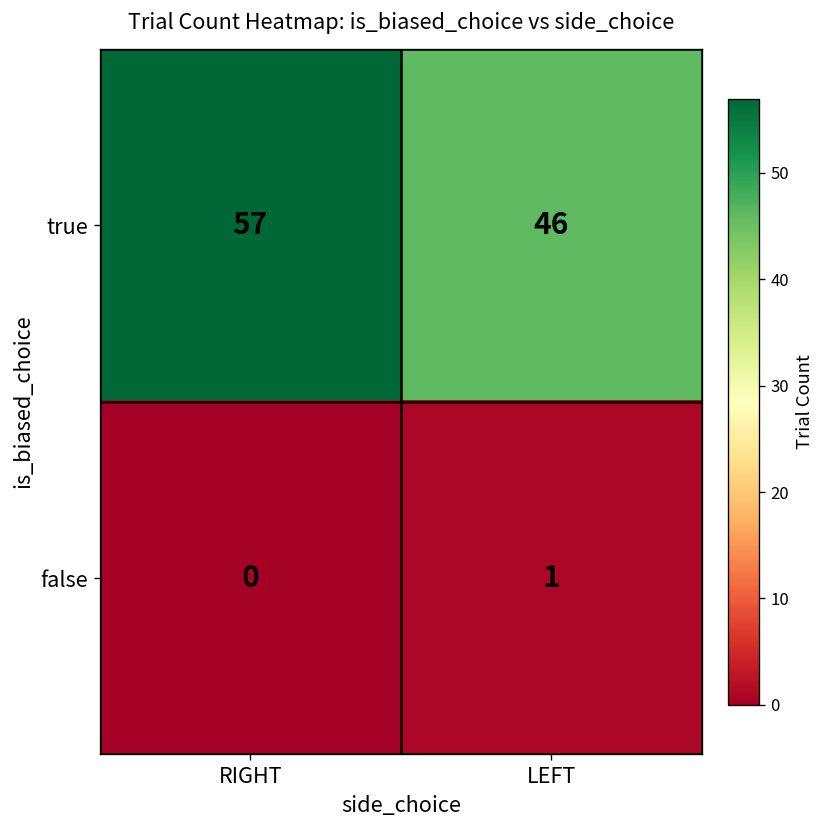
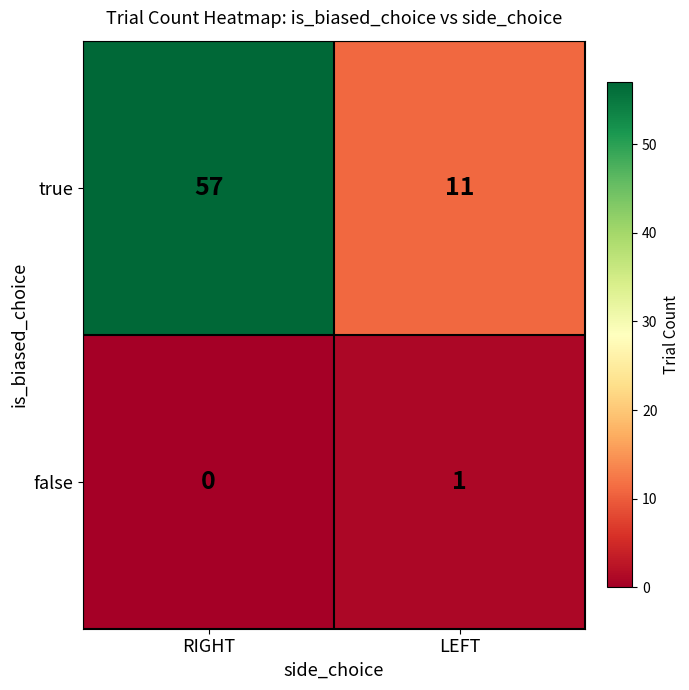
true, LEFT: 46 -> 11
